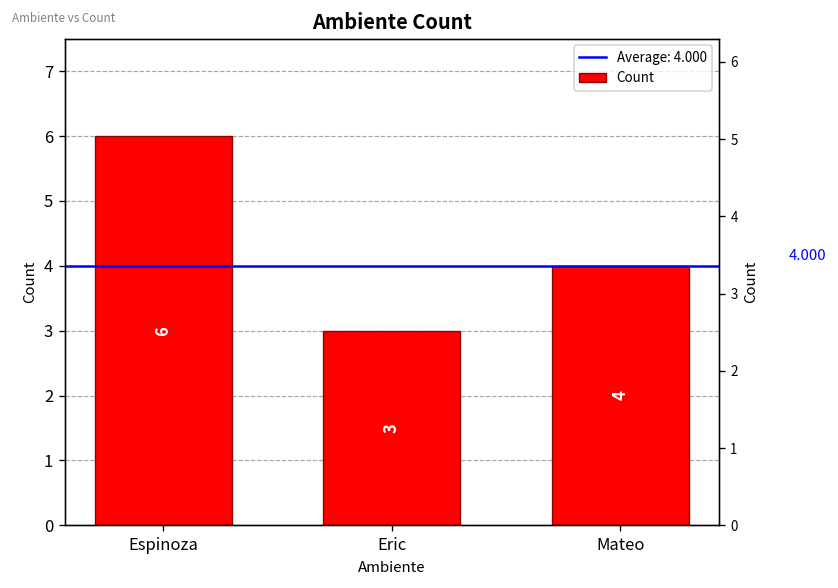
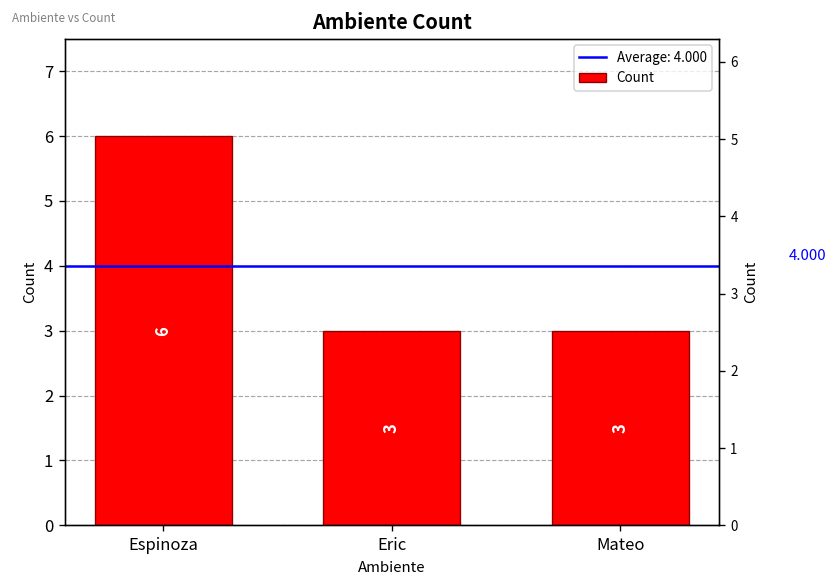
Mateo: 4 -> 3
